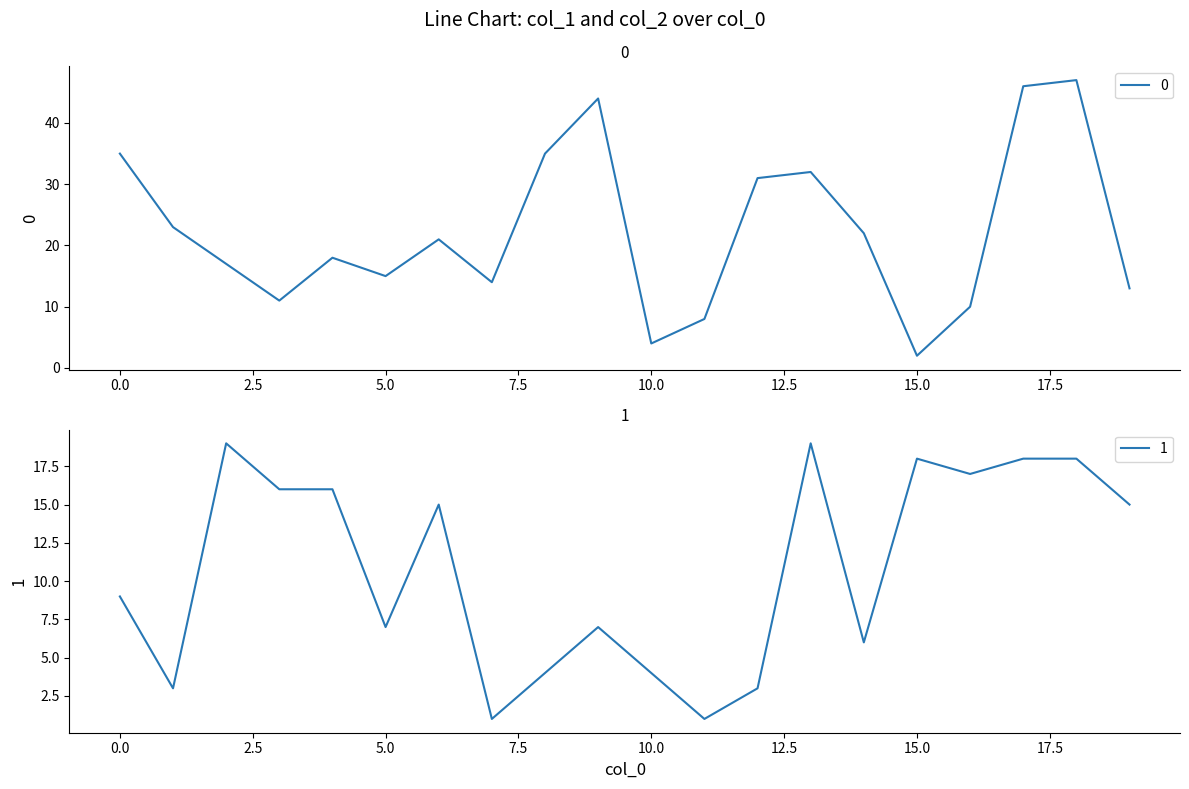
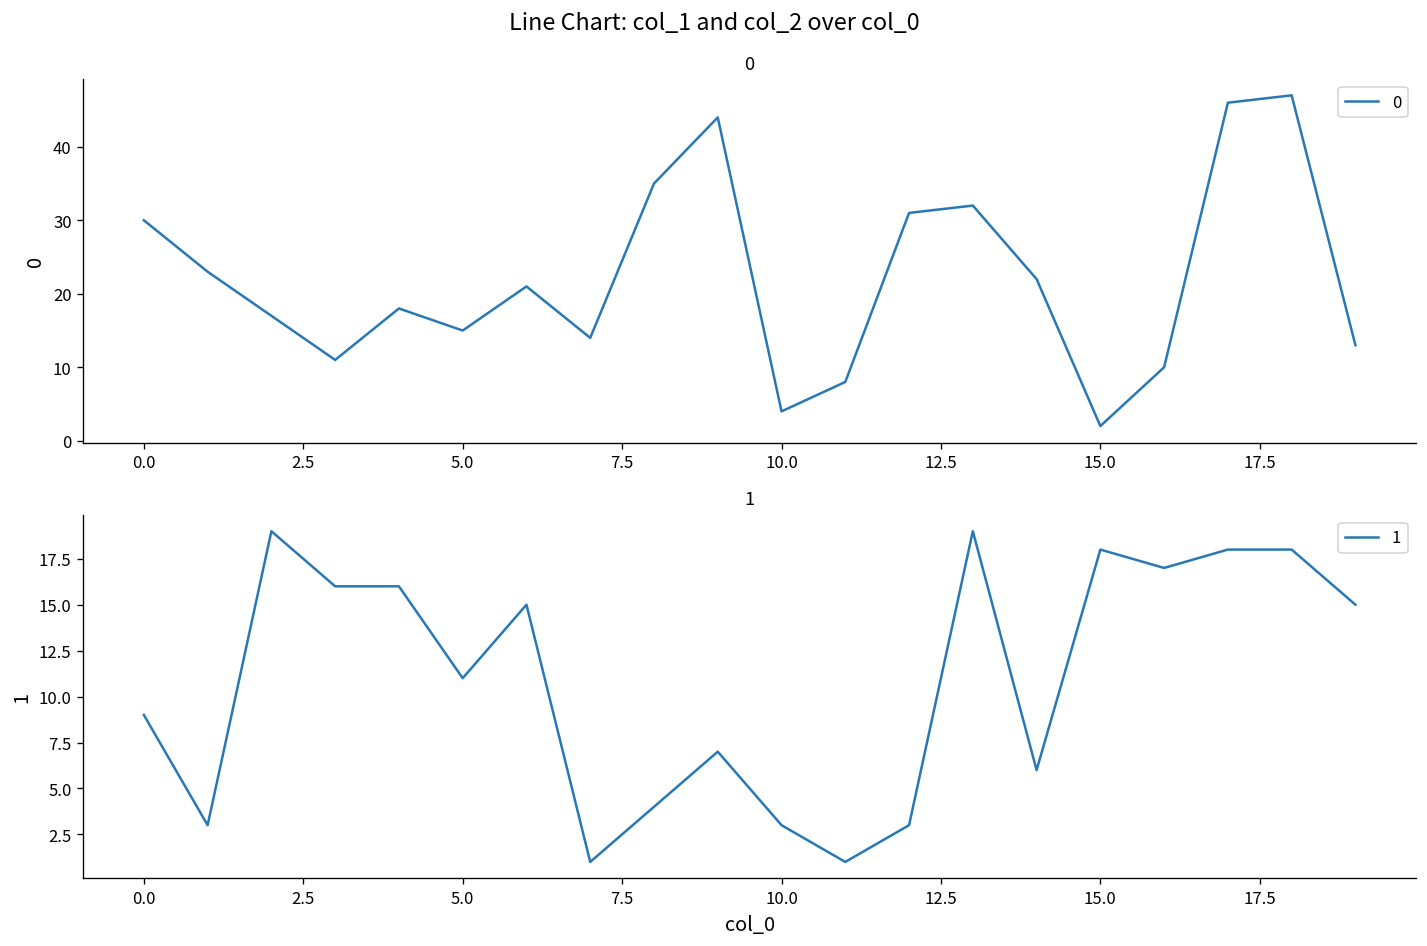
0, 0.0: 35 -> 30
1, 5.0: 7 -> 11
1, 10.0: 4 -> 3
